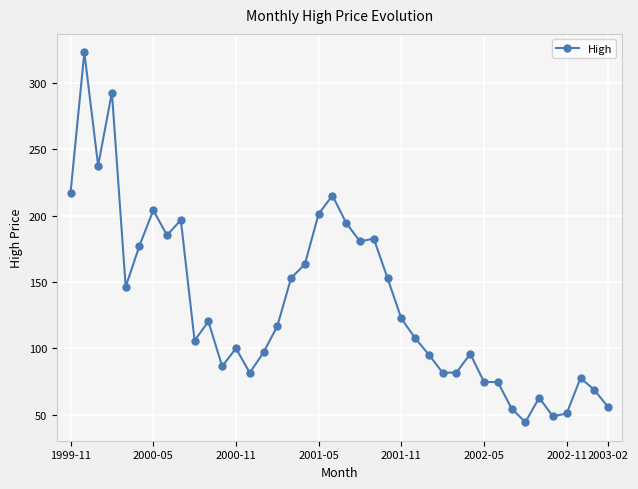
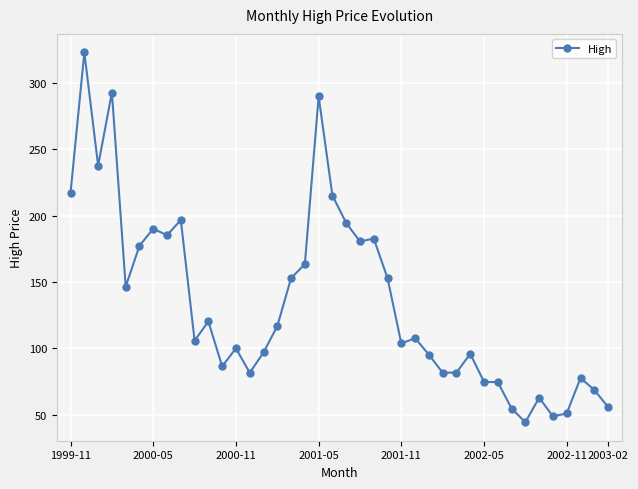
2000-05: 204 -> 190
2001-05: 201 -> 290
2001-11: 123 -> 104
